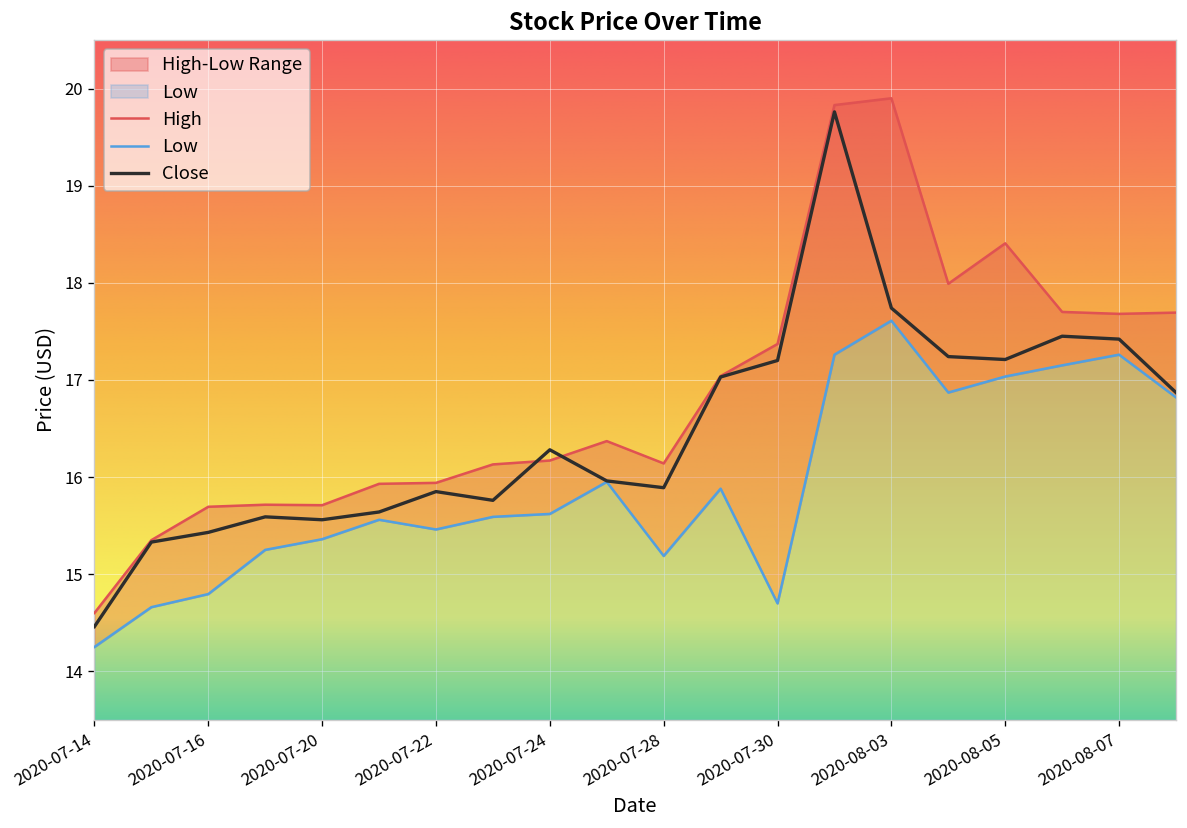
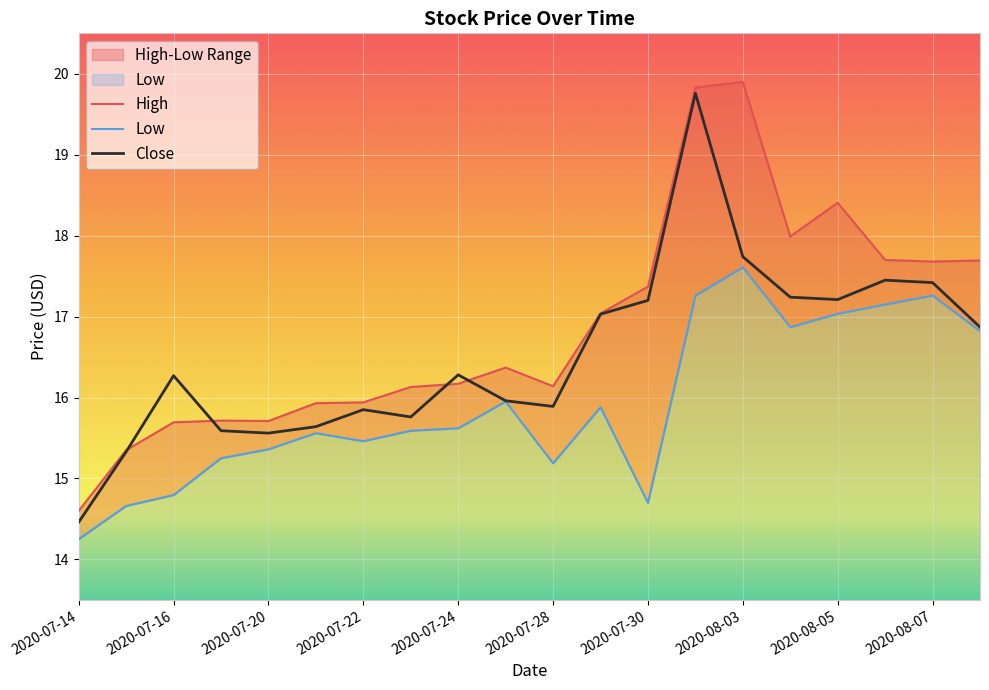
Close, 2020-07-16: 15.4 -> 16.3
